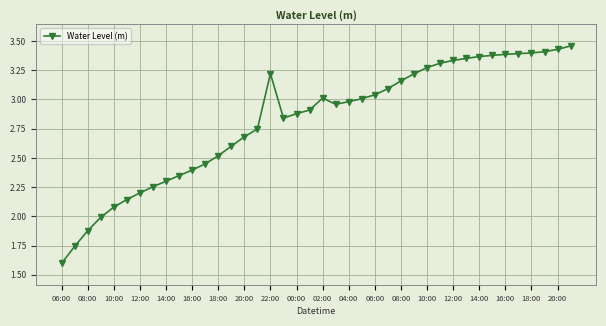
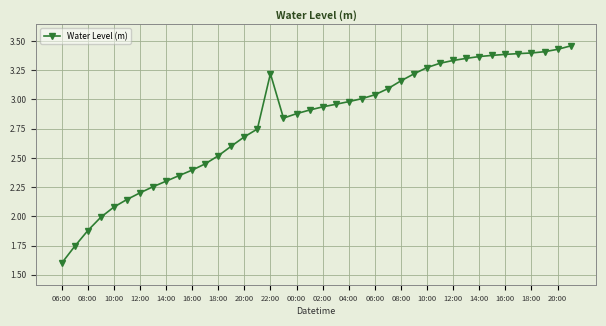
02:00: 3.01 -> 2.94
